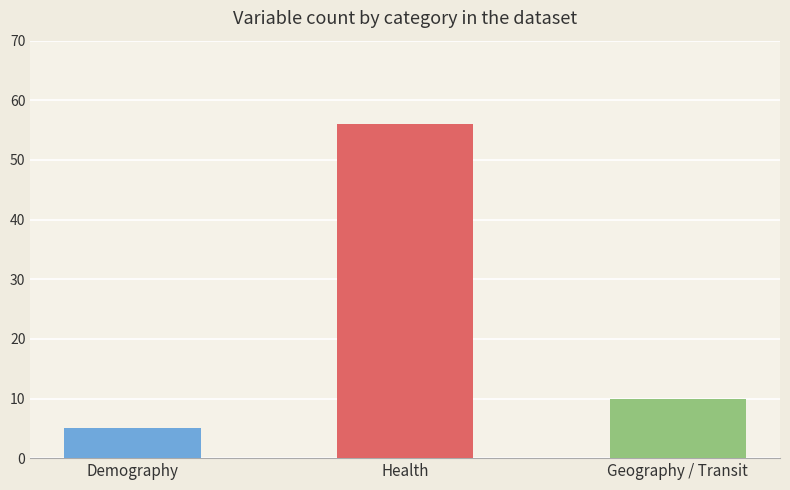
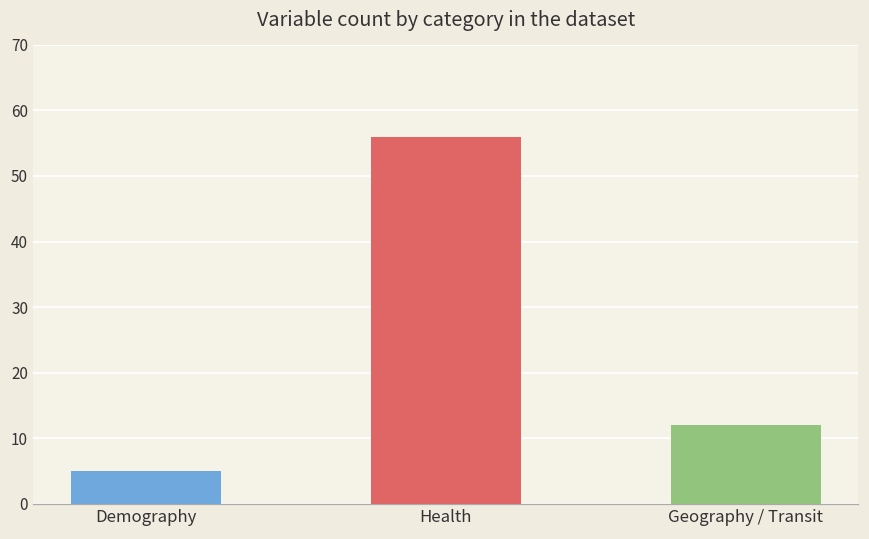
Geography / Transit: 10 -> 12
